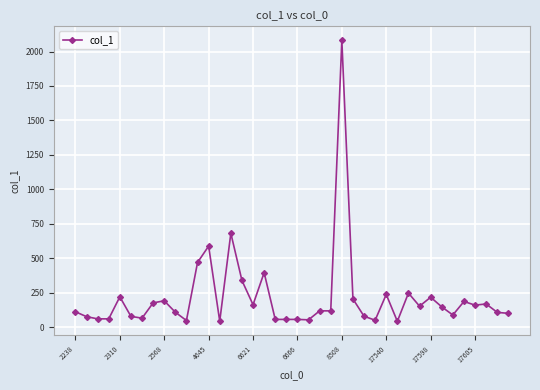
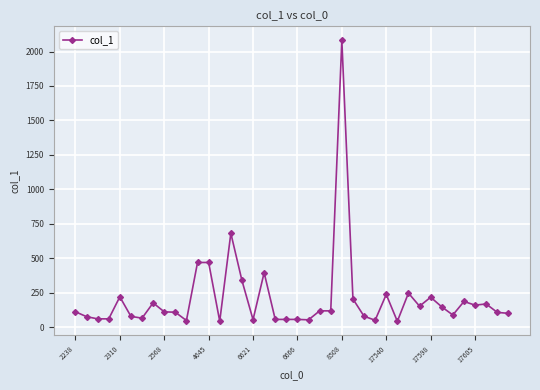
2568: 190 -> 110
4645: 590 -> 470
6621: 160 -> 50
